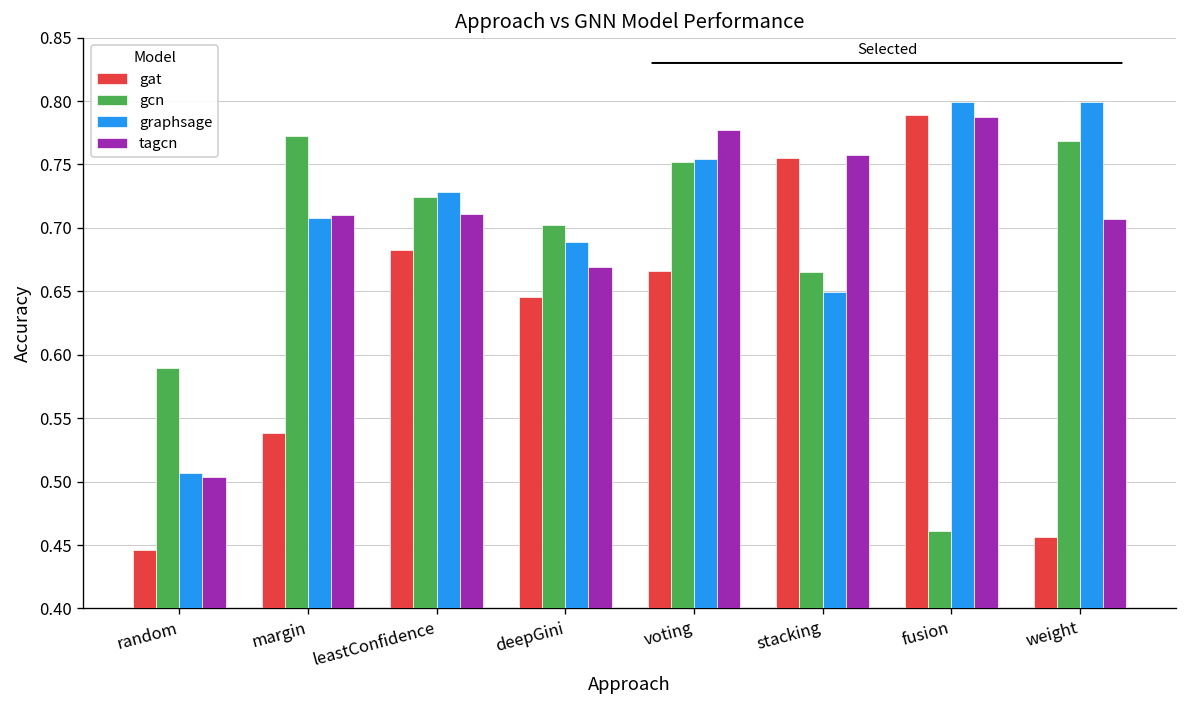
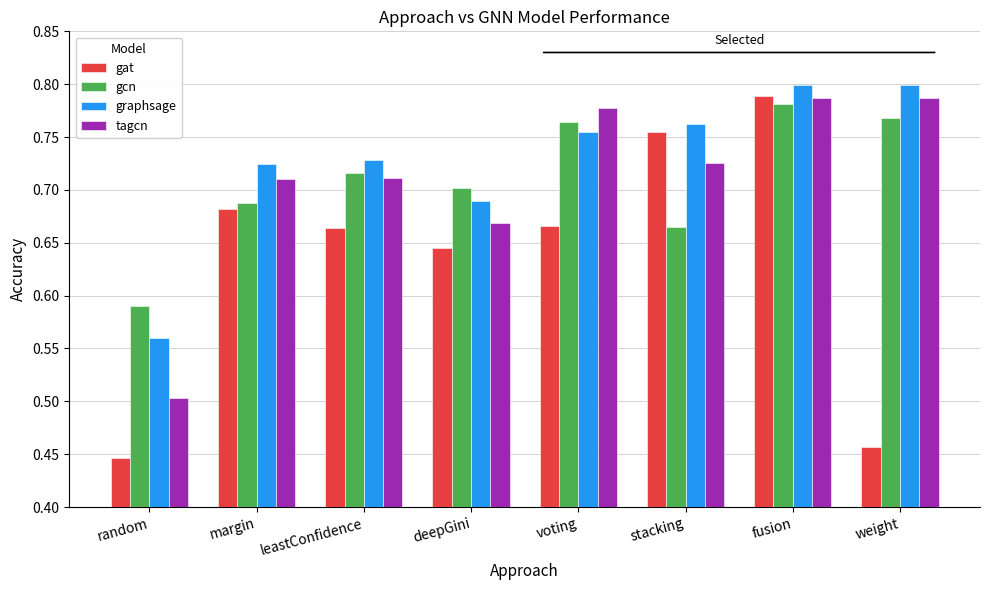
graphsage, random: 0.507 -> 0.560
gat, margin: 0.538 -> 0.682
gcn, margin: 0.772 -> 0.688
graphsage, margin: 0.708 -> 0.725
gat, leastConfidence: 0.682 -> 0.664
gcn, leastConfidence: 0.724 -> 0.716
gcn, voting: 0.752 -> 0.765
graphsage, stacking: 0.649 -> 0.763
tagcn, stacking: 0.757 -> 0.726
gcn, fusion: 0.461 -> 0.781
tagcn, weight: 0.707 -> 0.787
